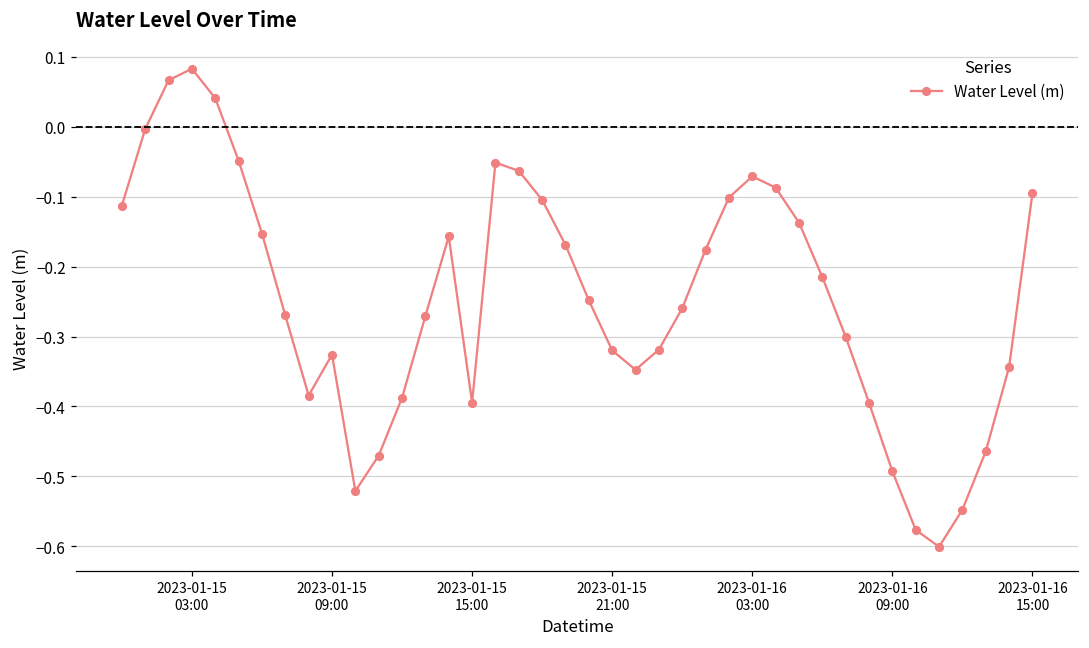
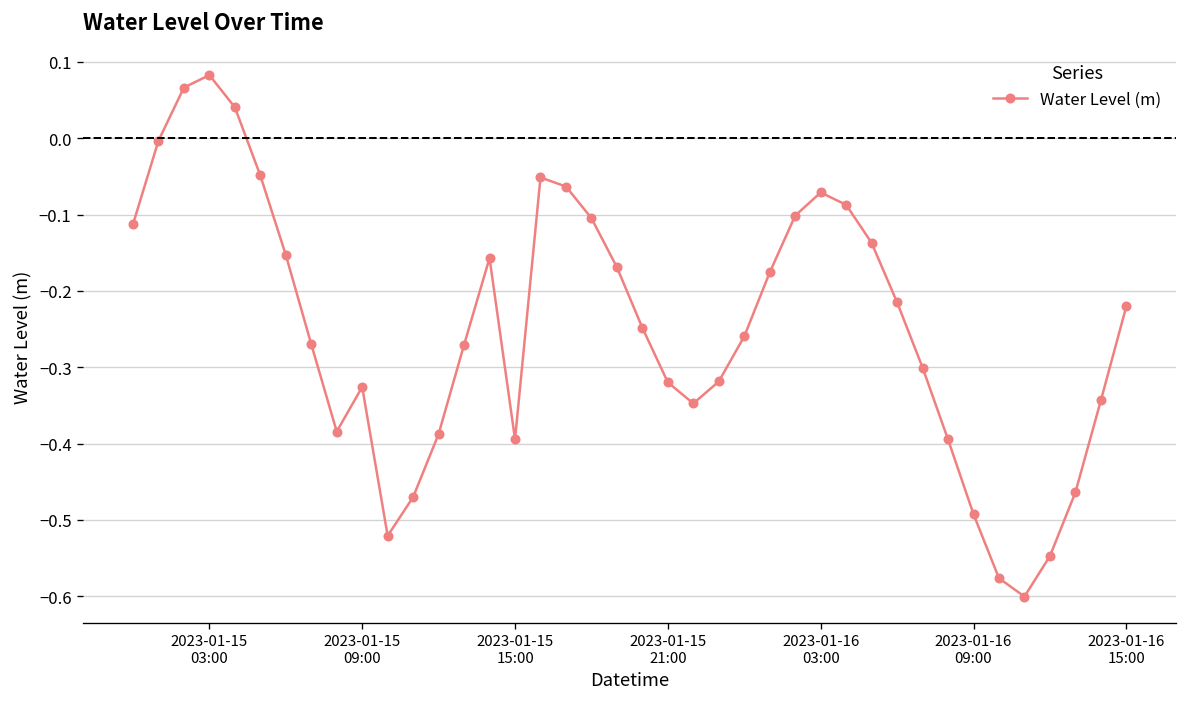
2023-01-16 15:00: -0.09 -> -0.22
